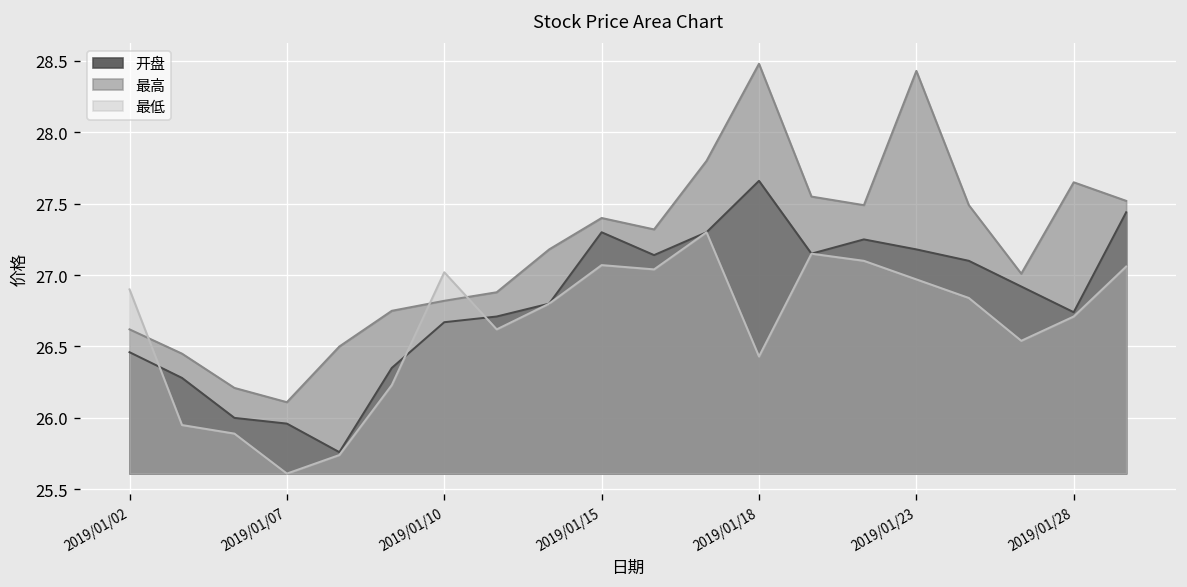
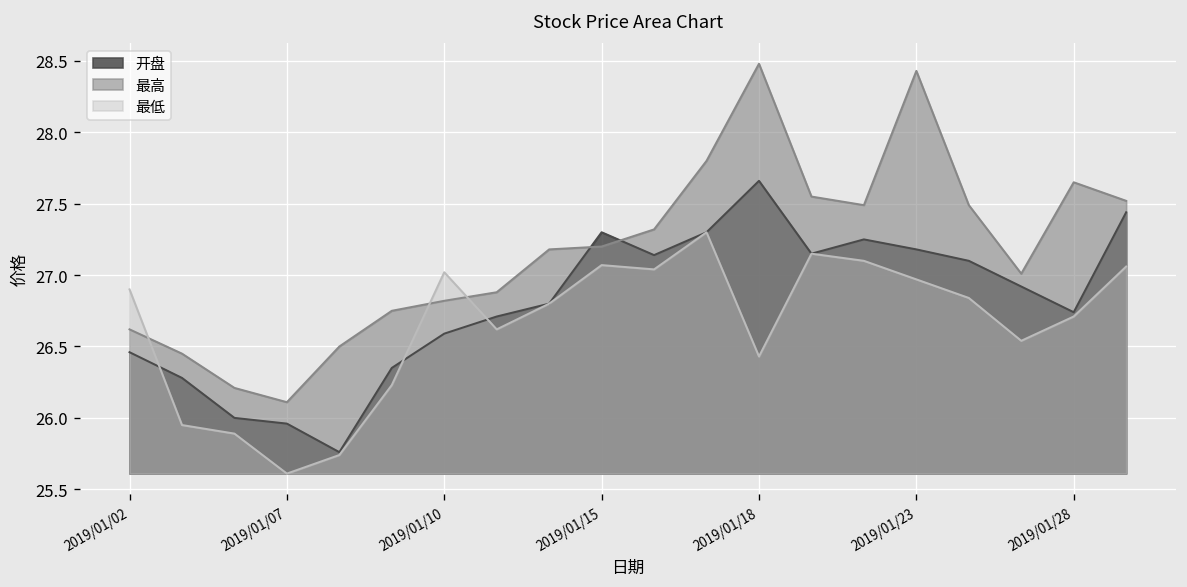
开盘, 2019/01/10: 26.67 -> 26.59
最高, 2019/01/15: 27.4 -> 27.2
